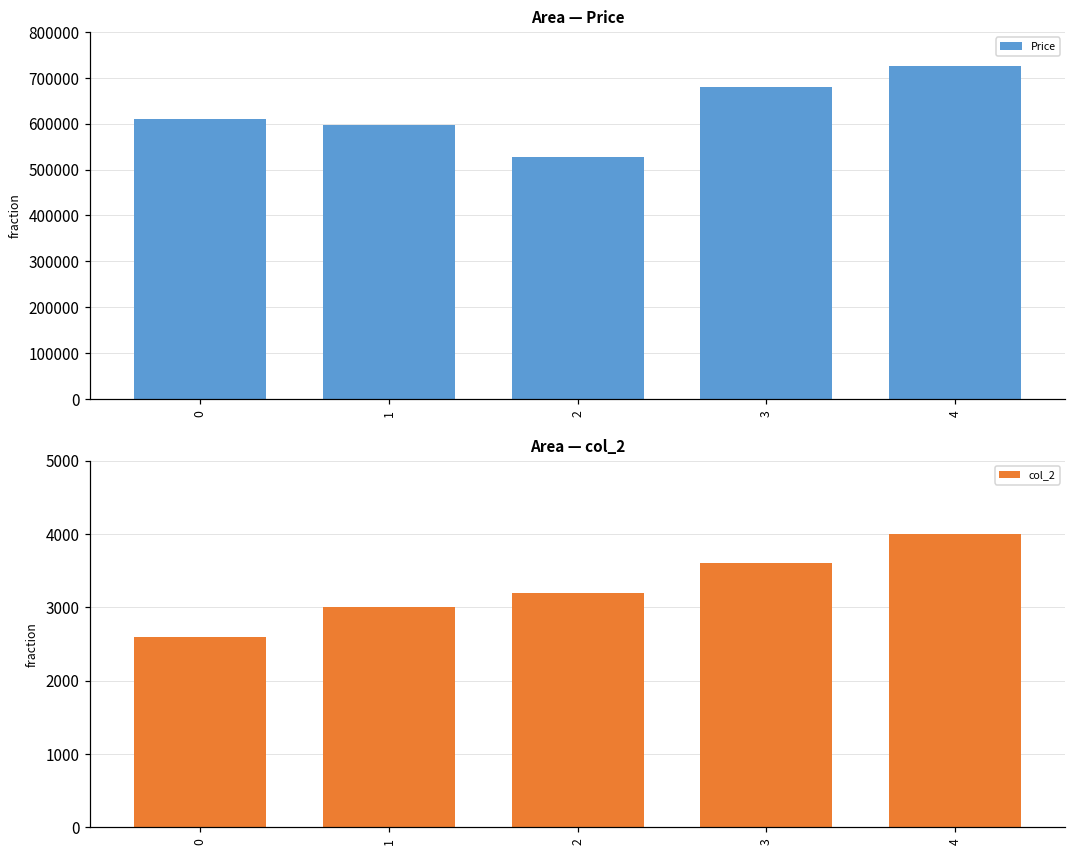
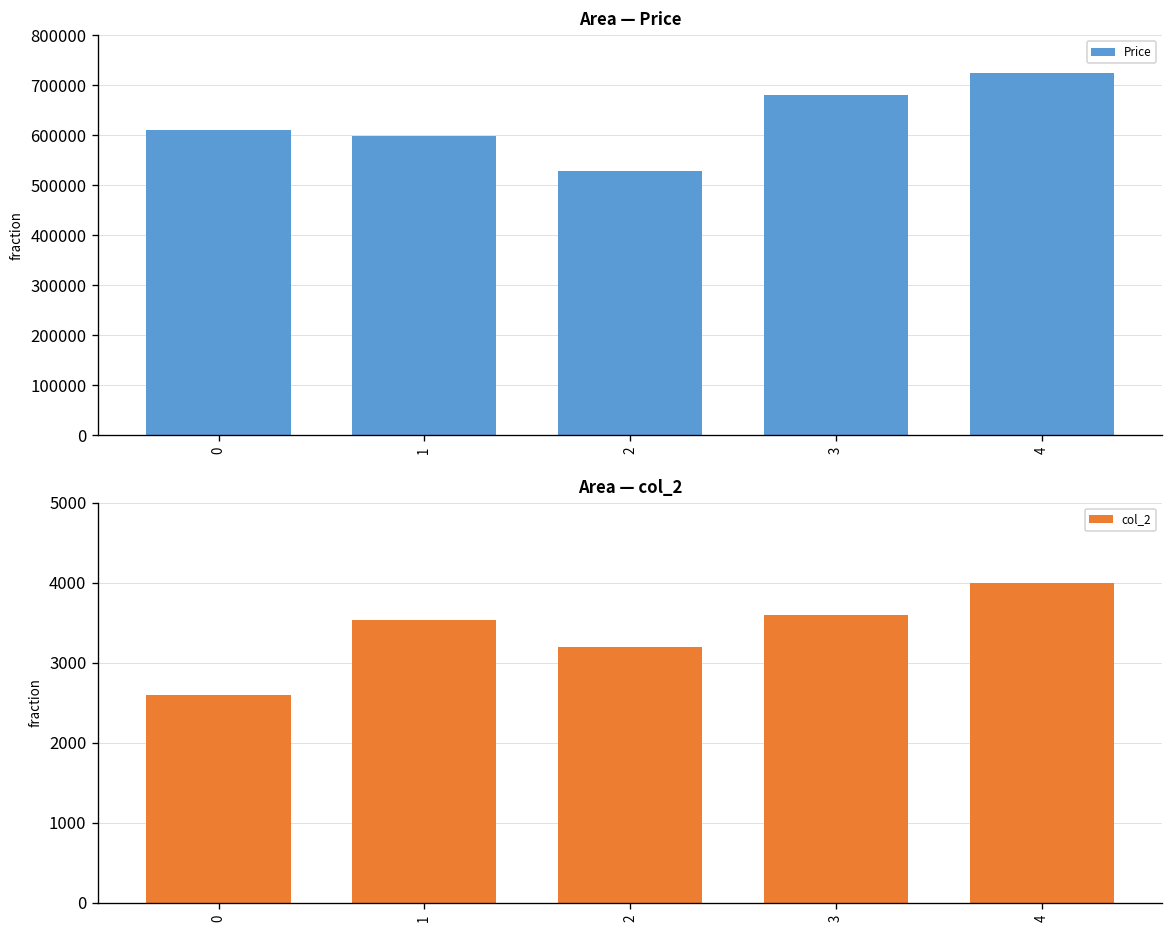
Area — col_2, 1: 3000 -> 3500
